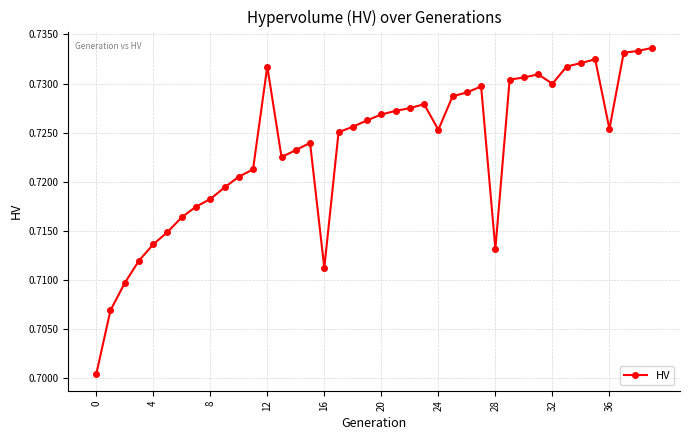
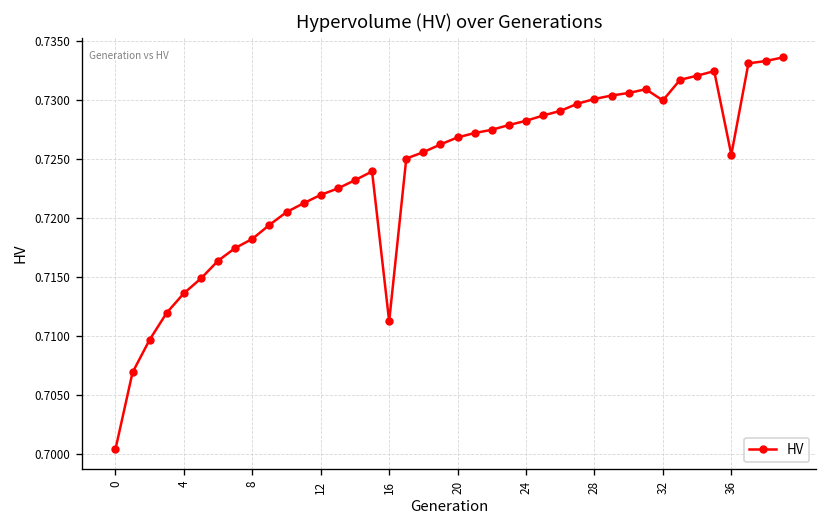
12: 0.732 -> 0.722
24: 0.725 -> 0.728
28: 0.713 -> 0.730
